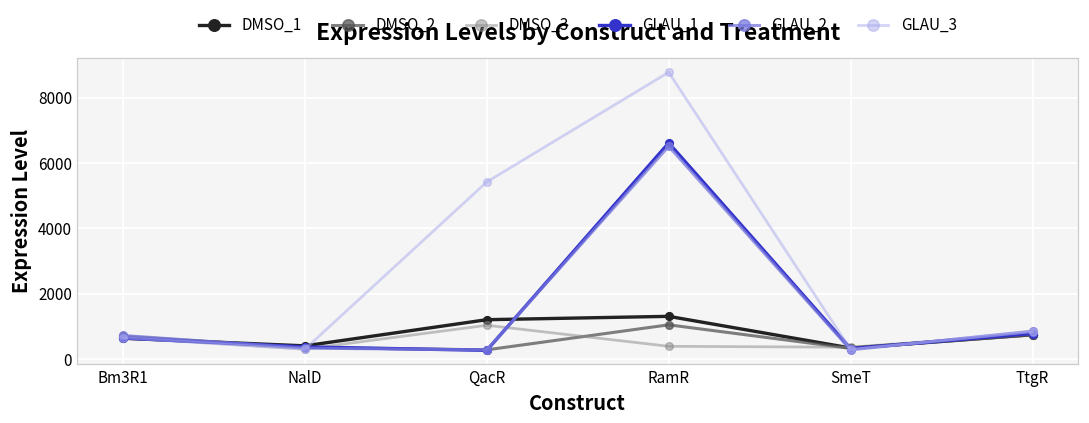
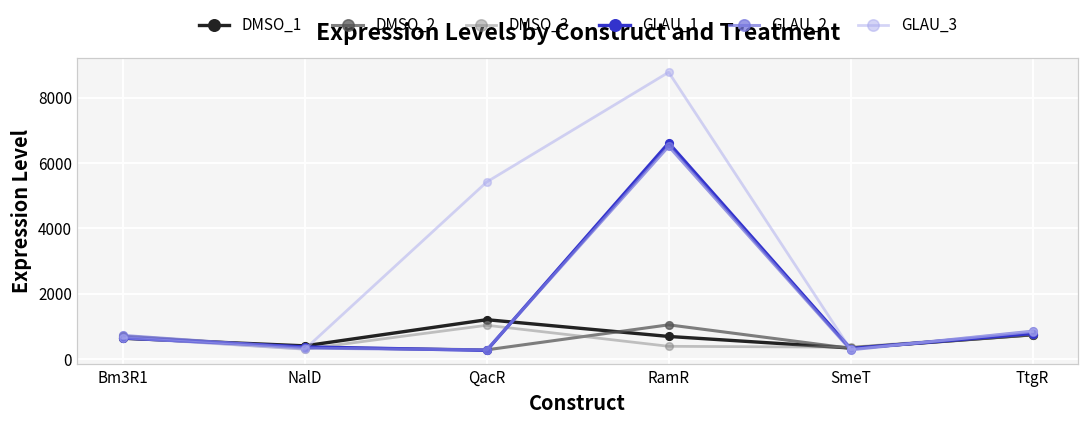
DMSO_1, RamR: 1300 -> 700
